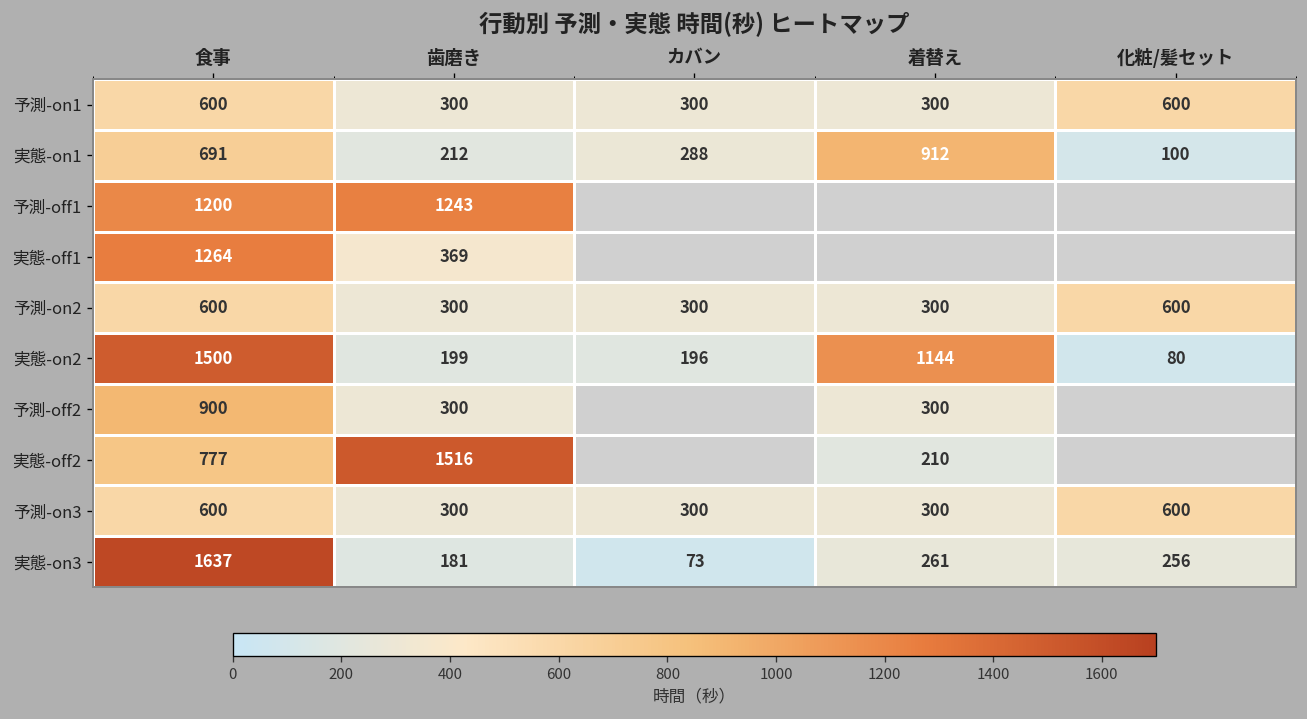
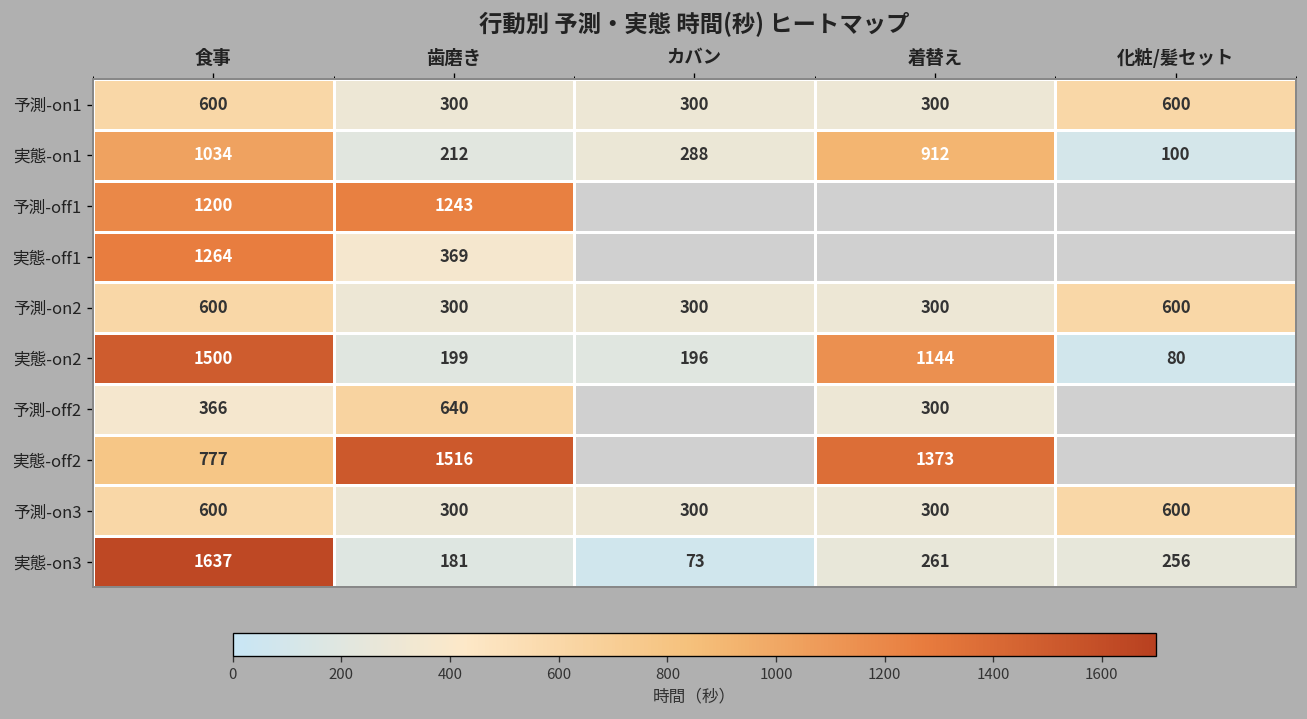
実態-on1, 食事: 691 -> 1034
予測-off2, 食事: 900 -> 366
予測-off2, 歯磨き: 300 -> 640
実態-off2, 着替え: 210 -> 1373
